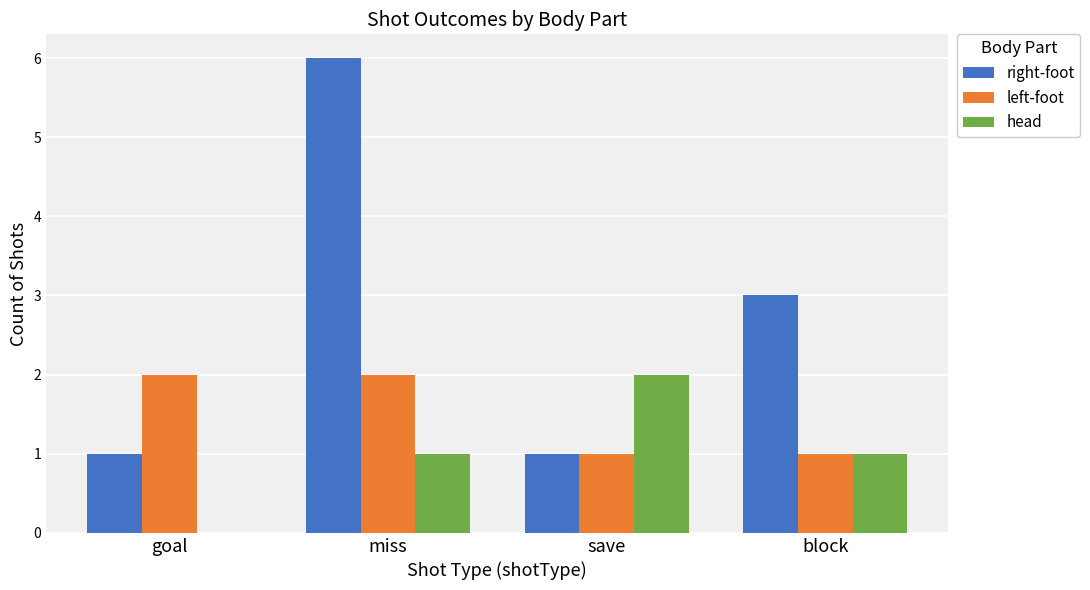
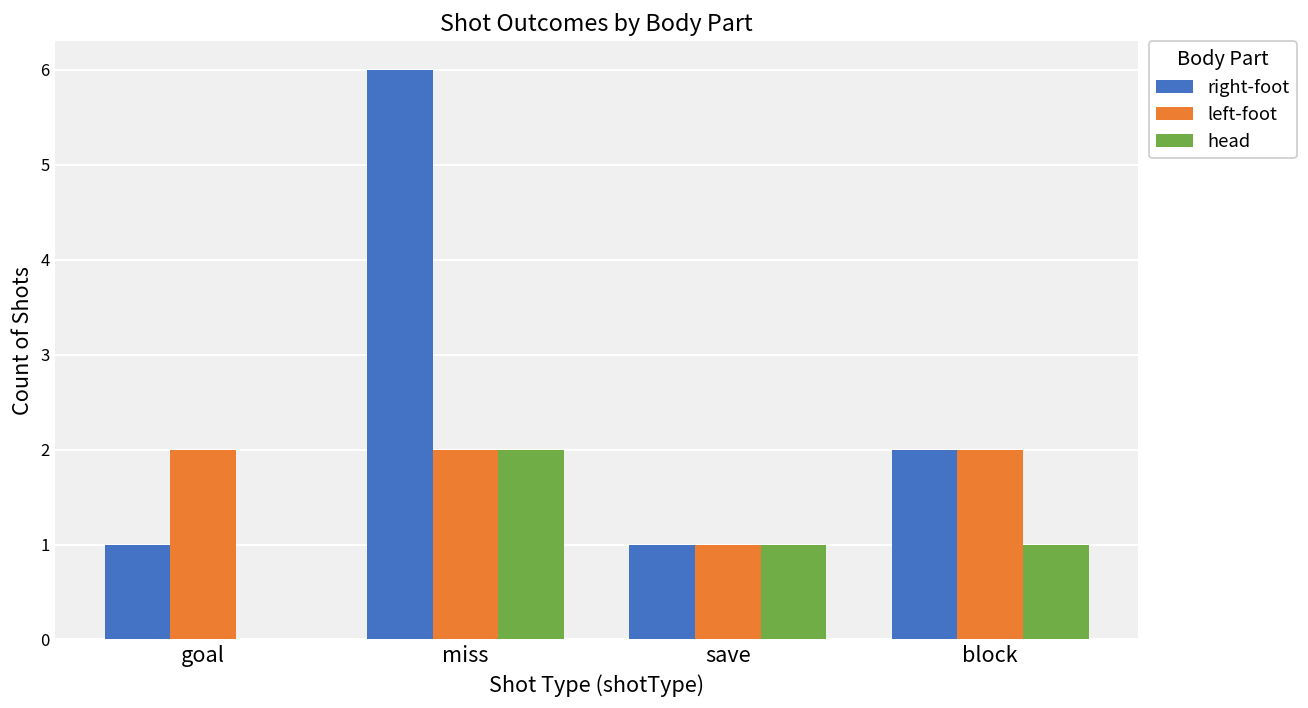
head, miss: 1 -> 2
head, save: 2 -> 1
right-foot, block: 3 -> 2
left-foot, block: 1 -> 2
